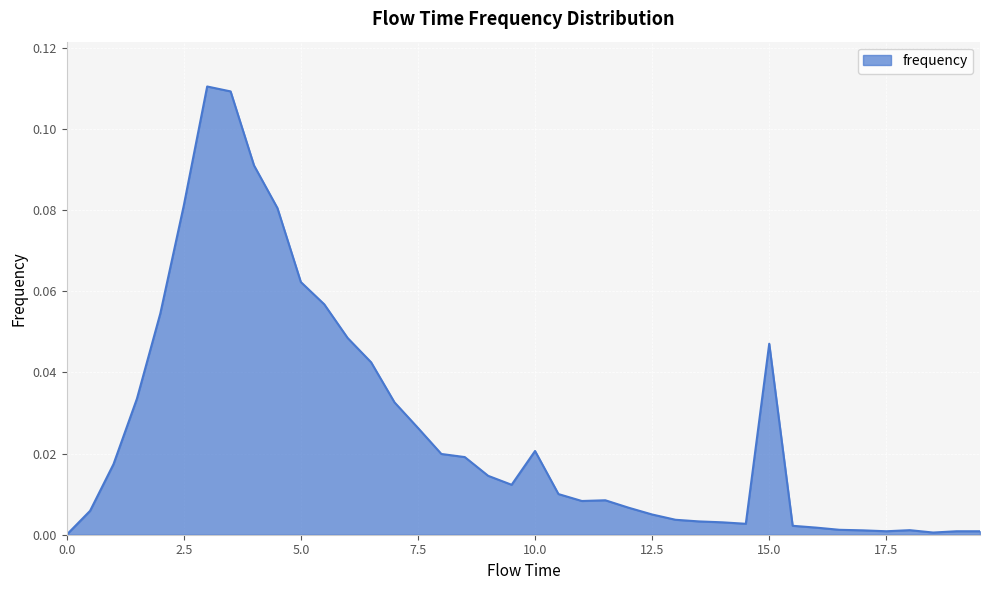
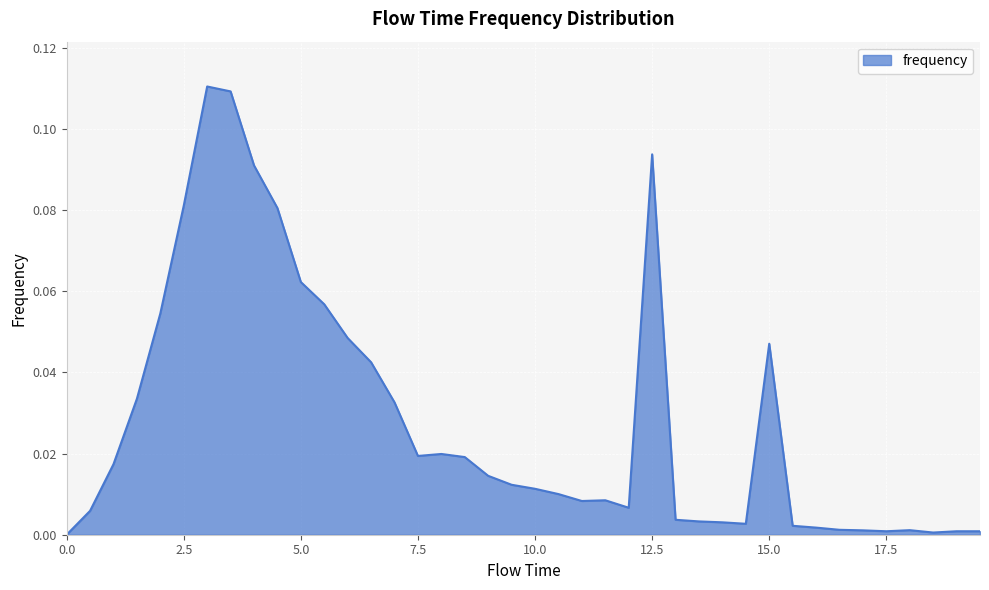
7.5: 0.026 -> 0.019
10.0: 0.021 -> 0.011
12.5: 0.005 -> 0.094
